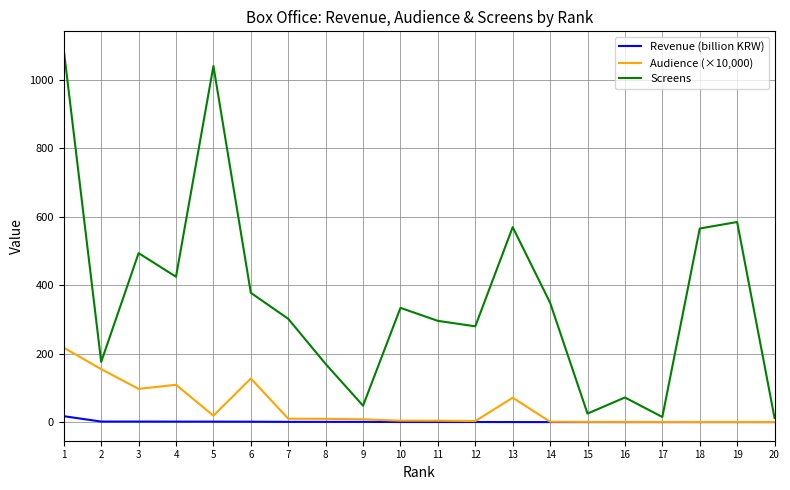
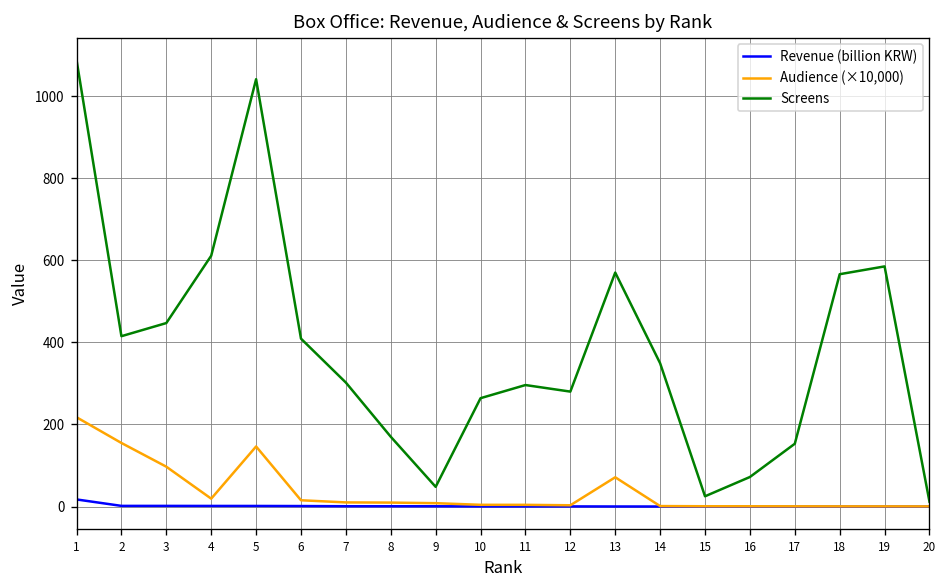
Screens, 2: 180 -> 420
Screens, 3: 490 -> 450
Audience (×10,000), 4: 110 -> 20
Screens, 4: 430 -> 610
Audience (×10,000), 5: 20 -> 150
Audience (×10,000), 6: 130 -> 20
Screens, 6: 380 -> 410
Screens, 10: 330 -> 260
Screens, 17: 20 -> 150
